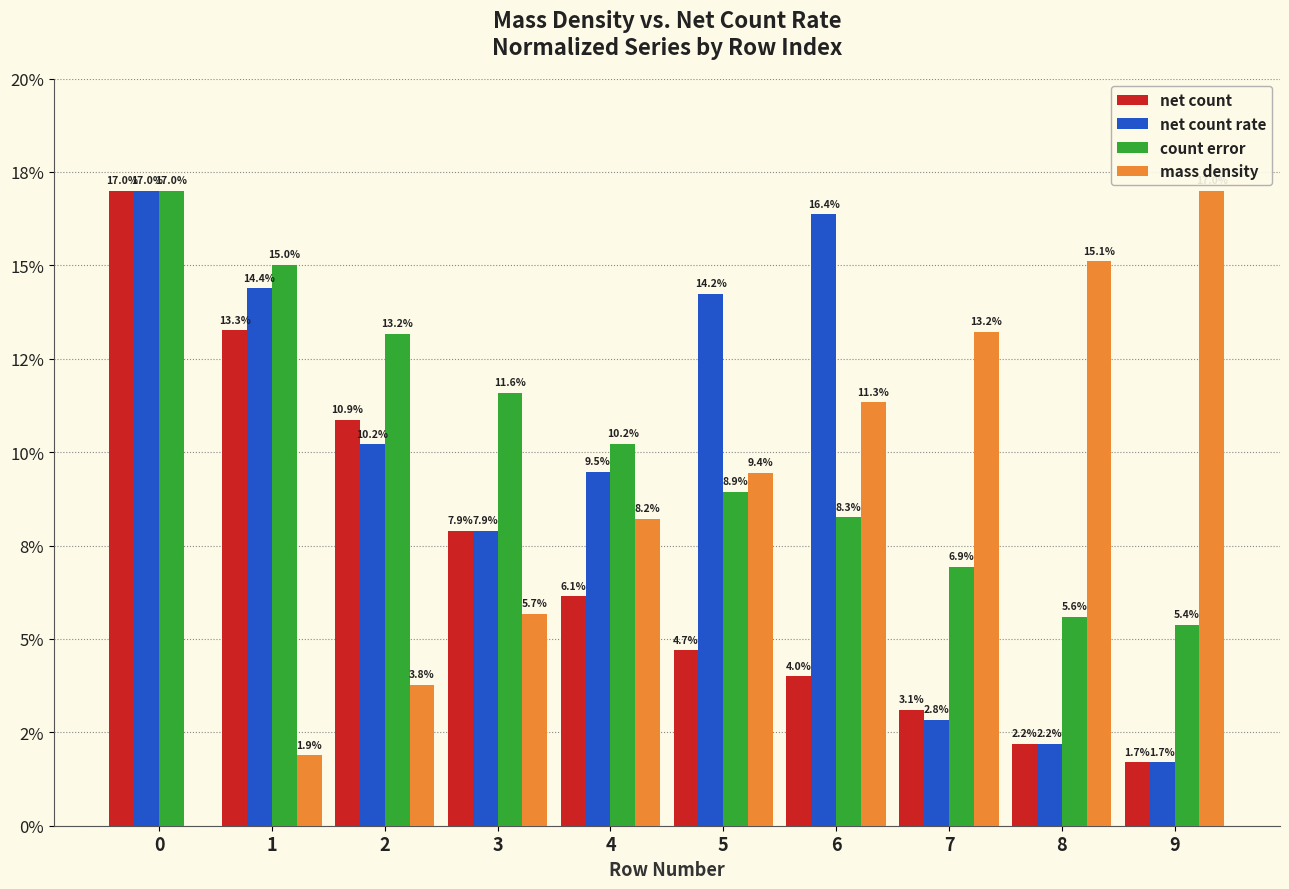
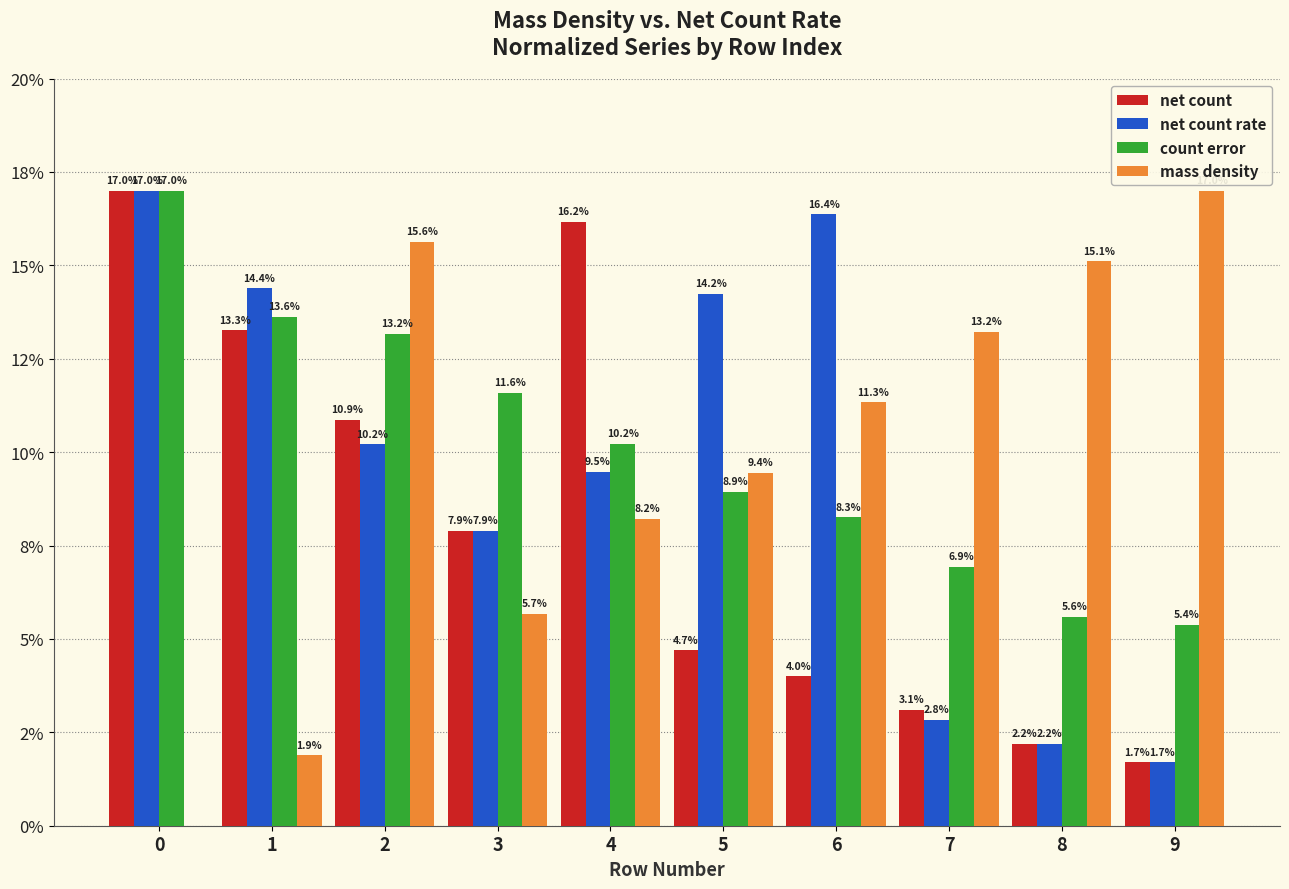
count error, 1: 15.0% -> 13.6%
mass density, 2: 3.8% -> 15.6%
net count, 4: 6.1% -> 16.2%
